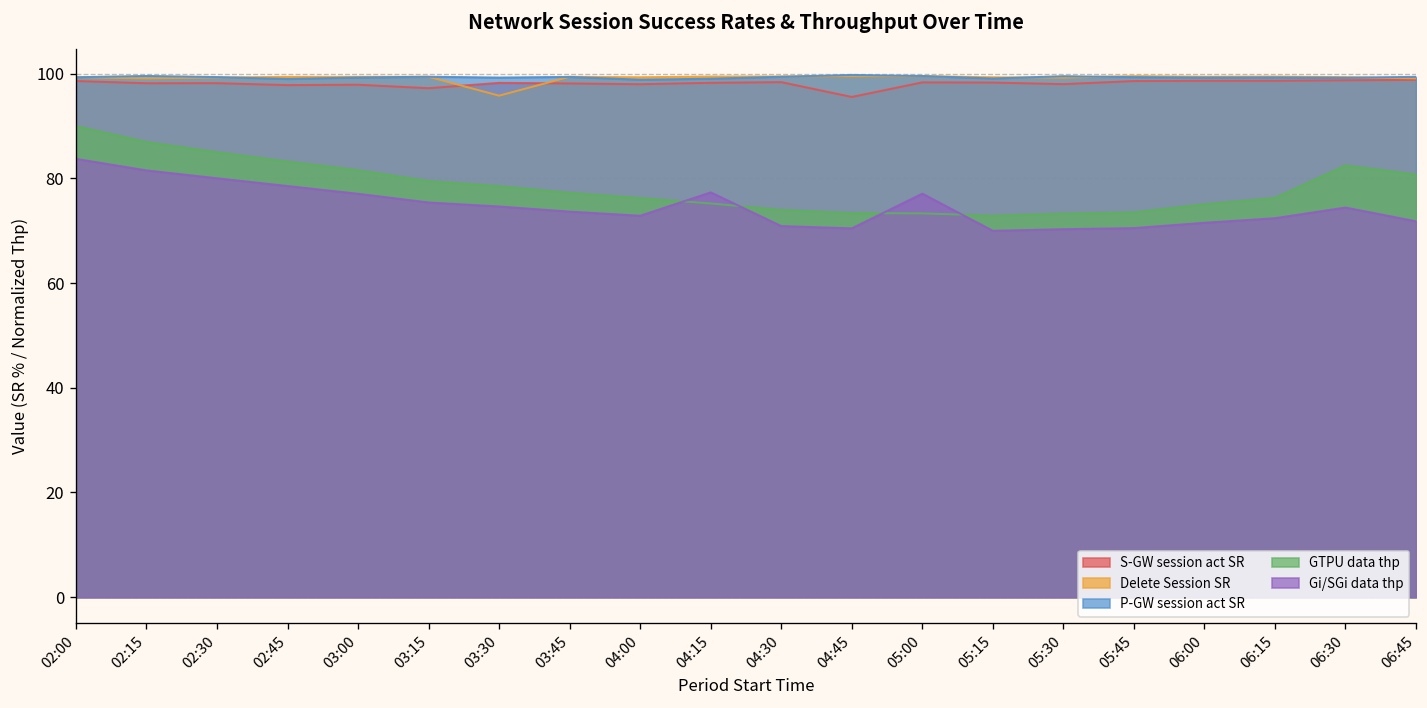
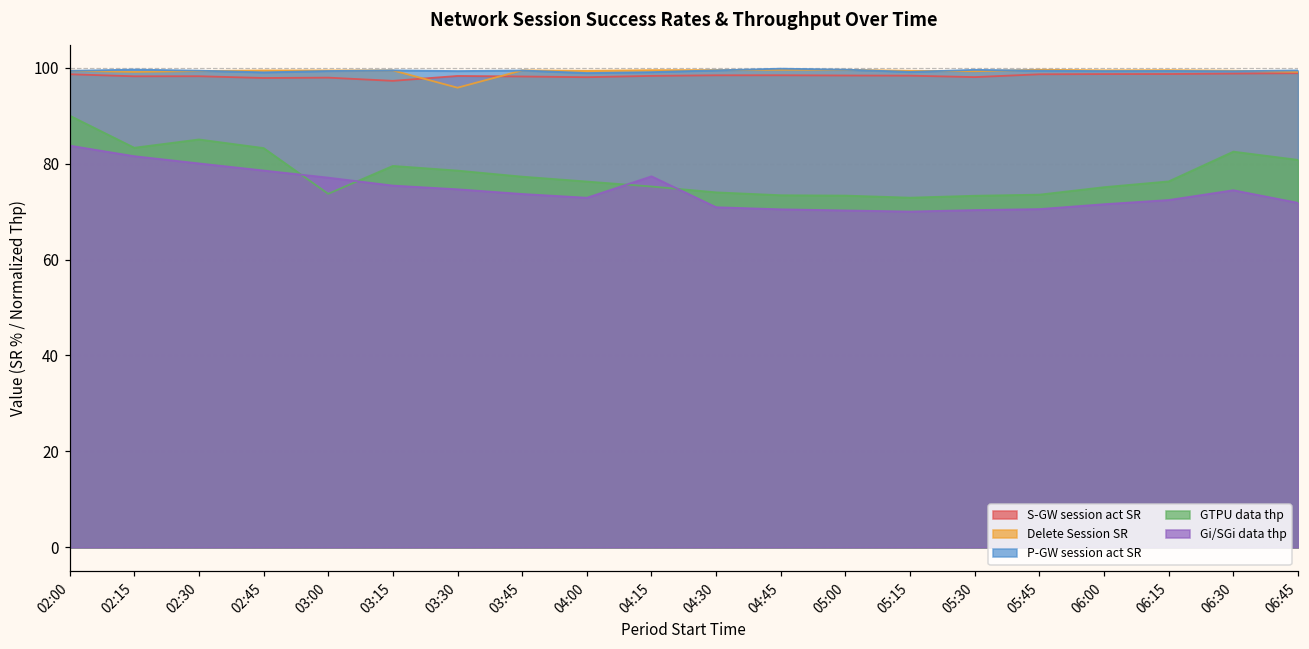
GTPU data thp, 02:15: 87 -> 83
GTPU data thp, 03:00: 82 -> 74
S-GW session act SR, 04:45: 96 -> 98
Gi/SGi data thp, 05:00: 77 -> 70
